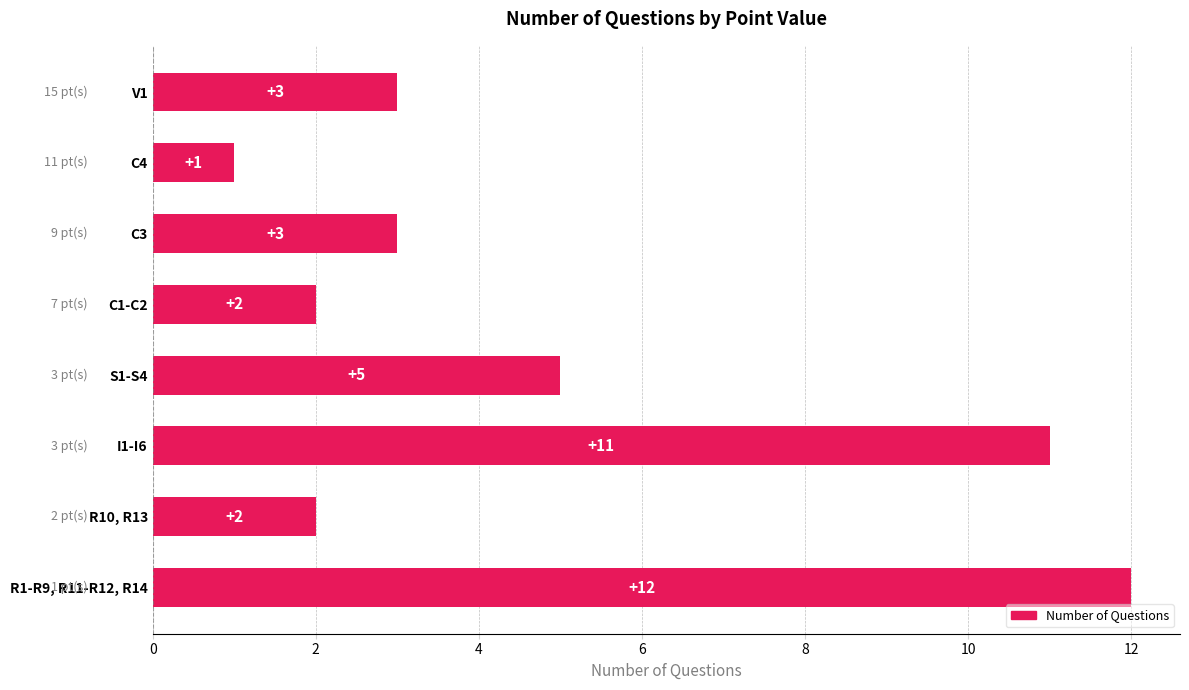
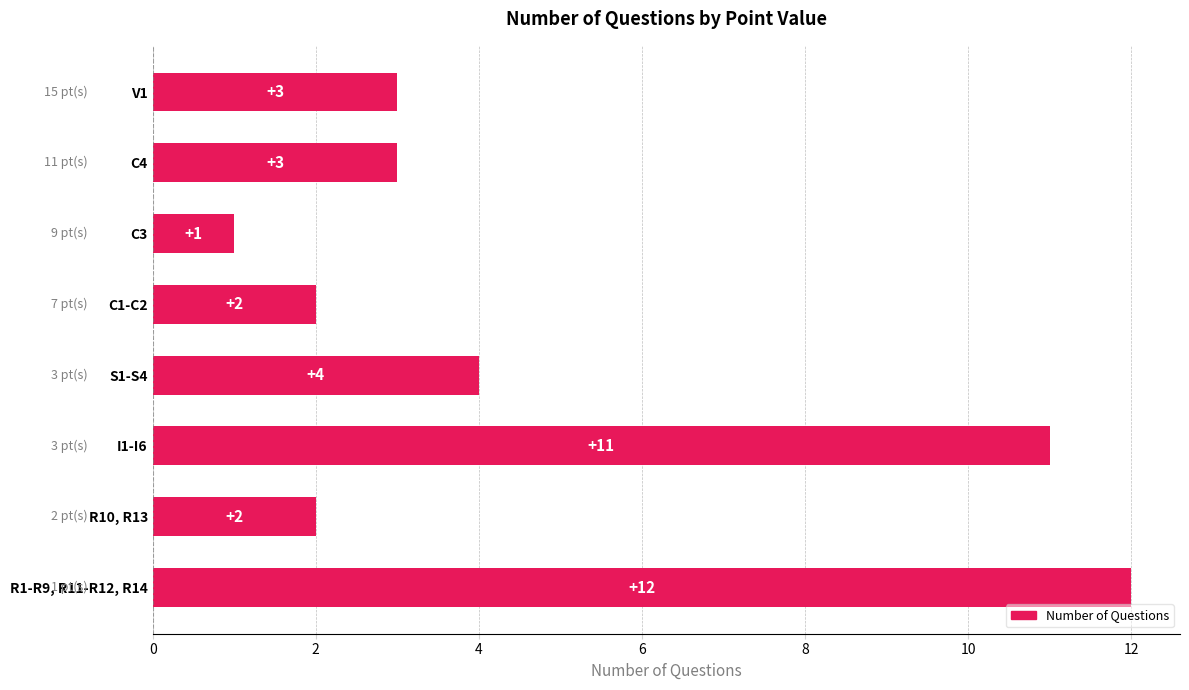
C4: +1 -> +3
C3: +3 -> +1
S1-S4: +5 -> +4
